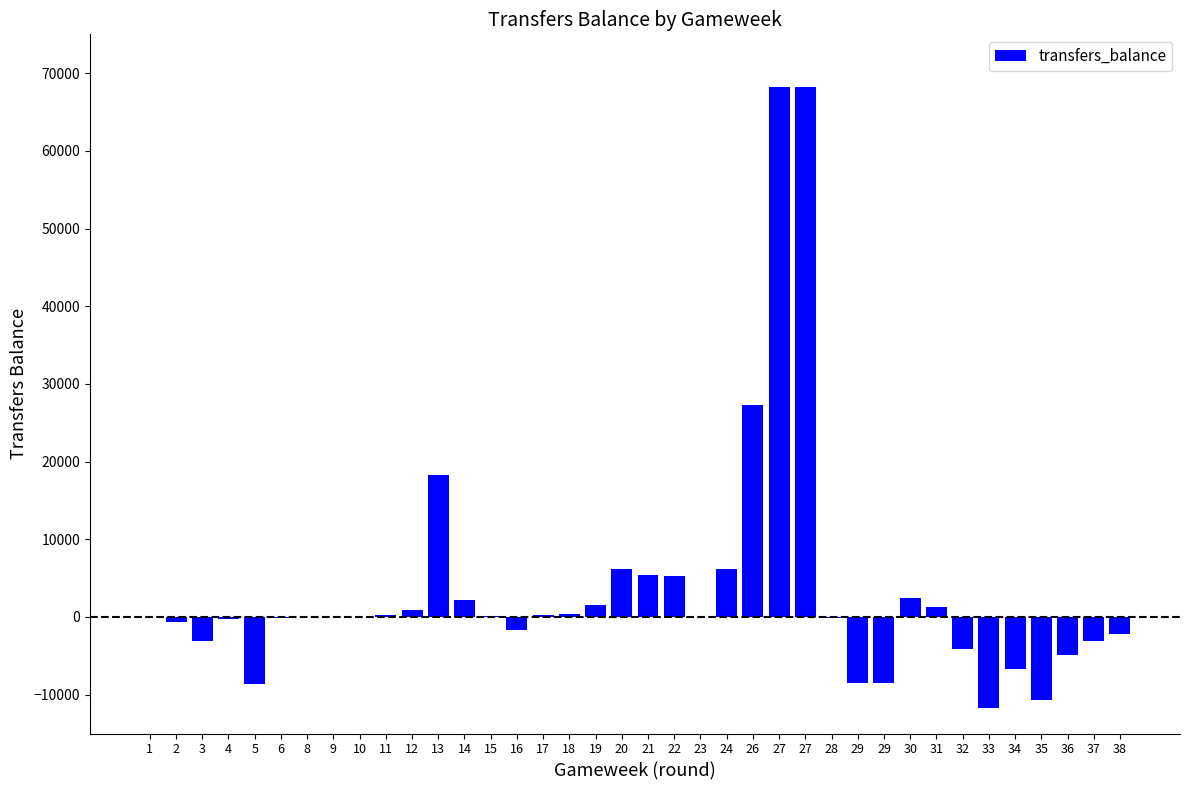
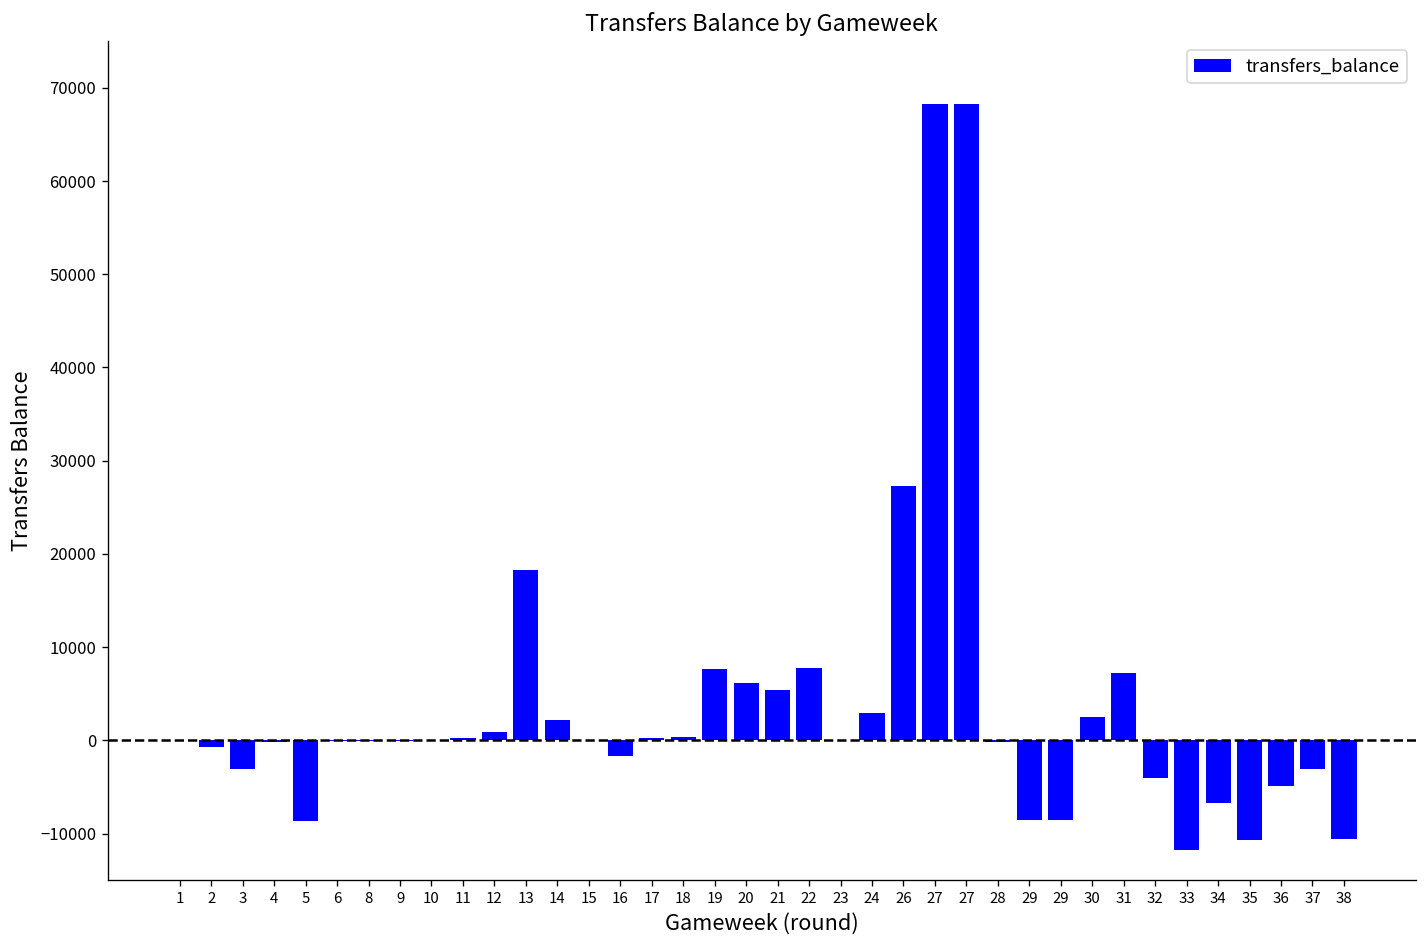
19: 2000 -> 8000
22: 5000 -> 8000
24: 6000 -> 3000
31: 1000 -> 7000
38: -2000 -> -11000
